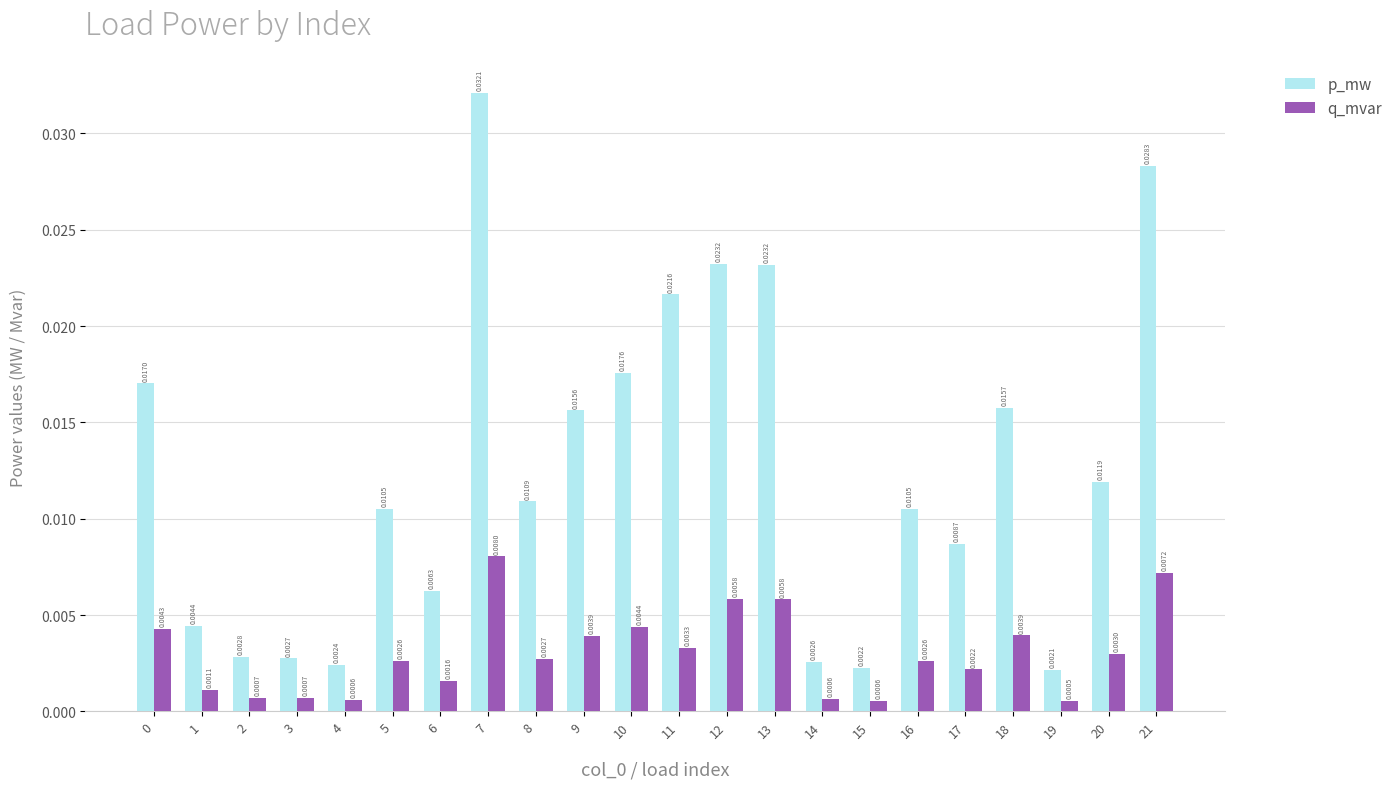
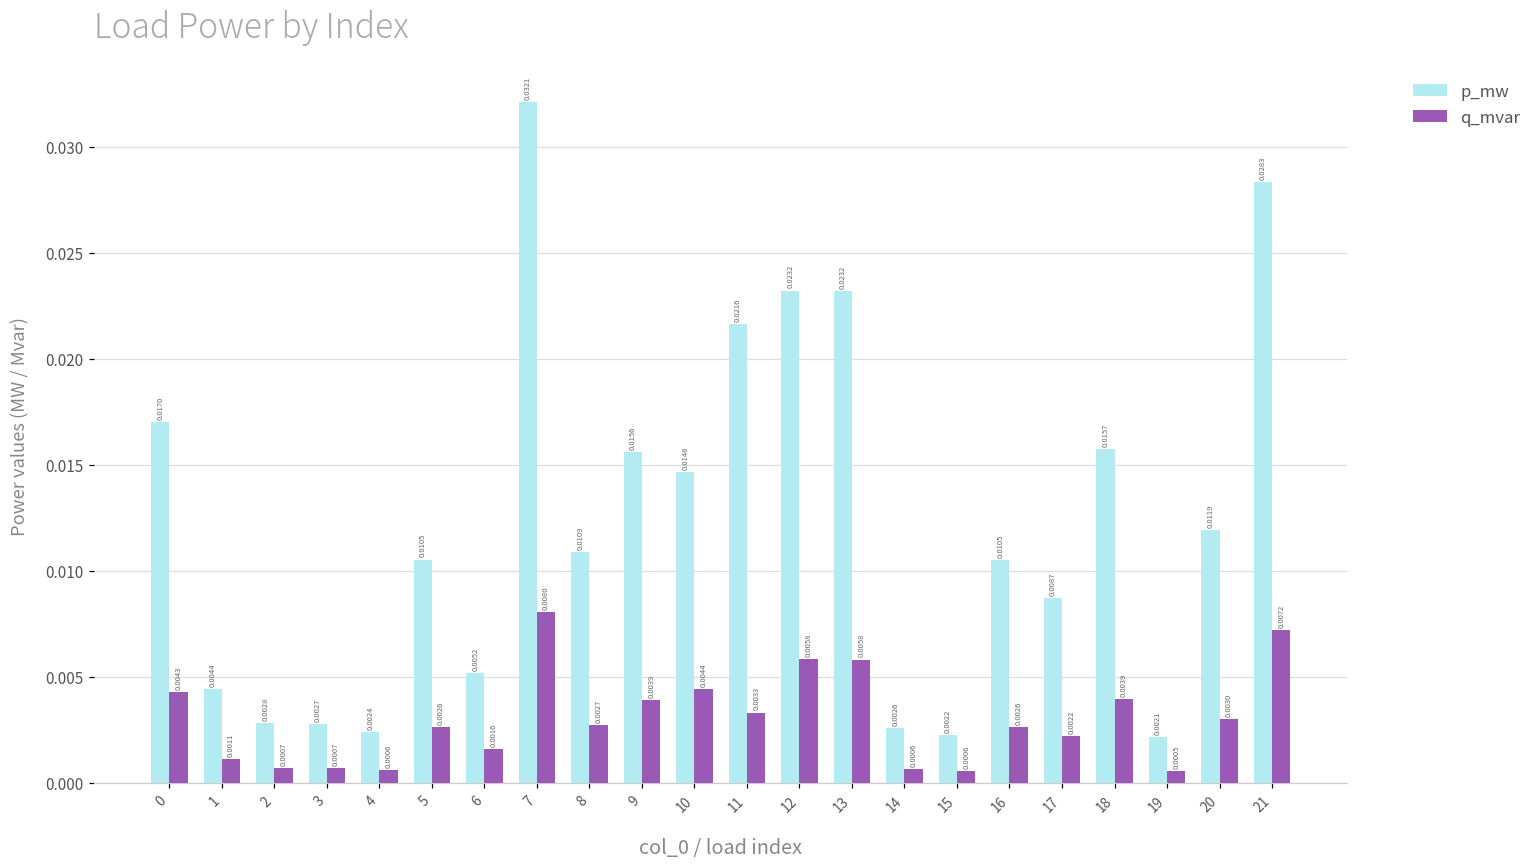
p_mw, 6: 0.0063 -> 0.0052
p_mw, 10: 0.0176 -> 0.0146
